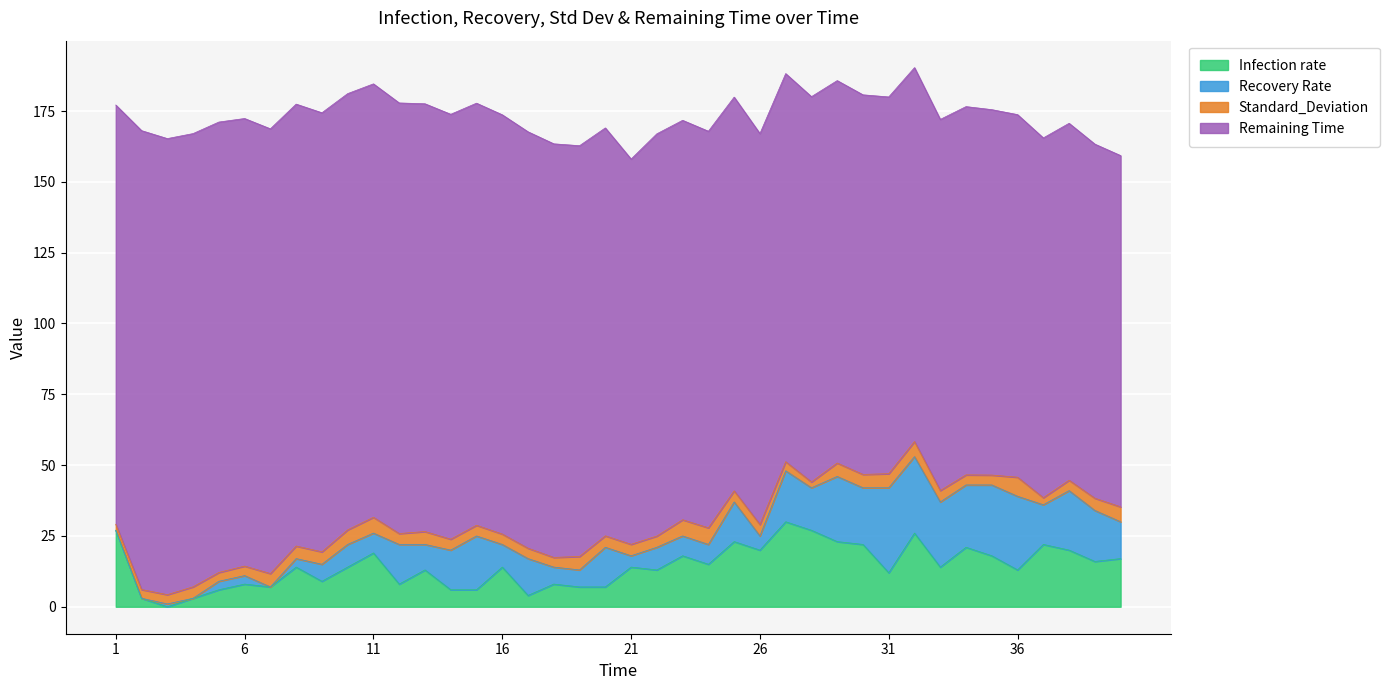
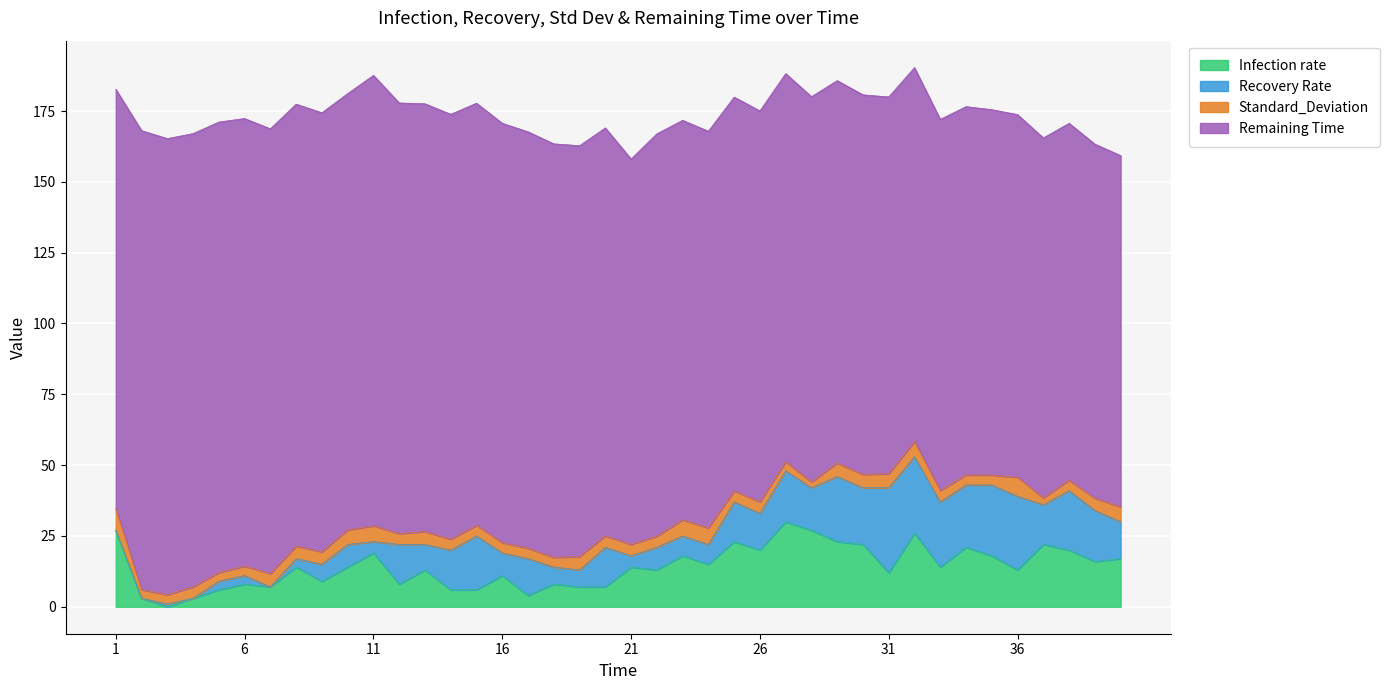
Standard_Deviation, 1: 2 -> 8
Recovery Rate, 11: 7 -> 4
Remaining Time, 11: 153 -> 159
Infection rate, 16: 14 -> 11
Recovery Rate, 26: 5 -> 13
